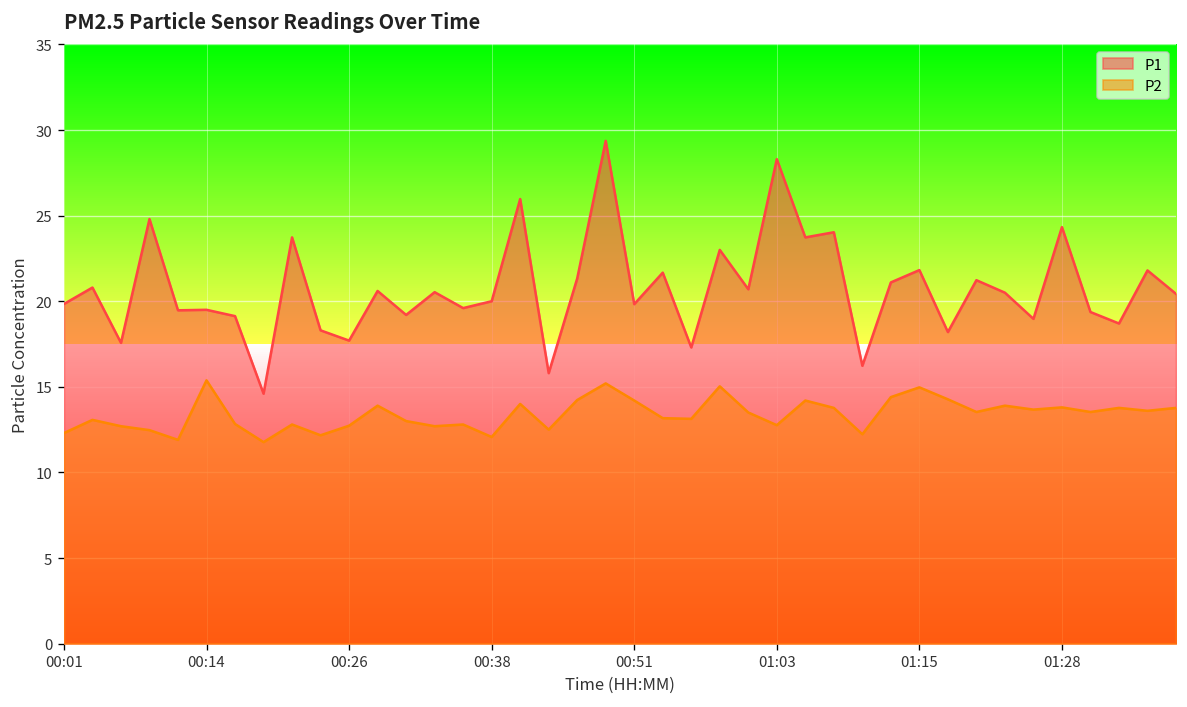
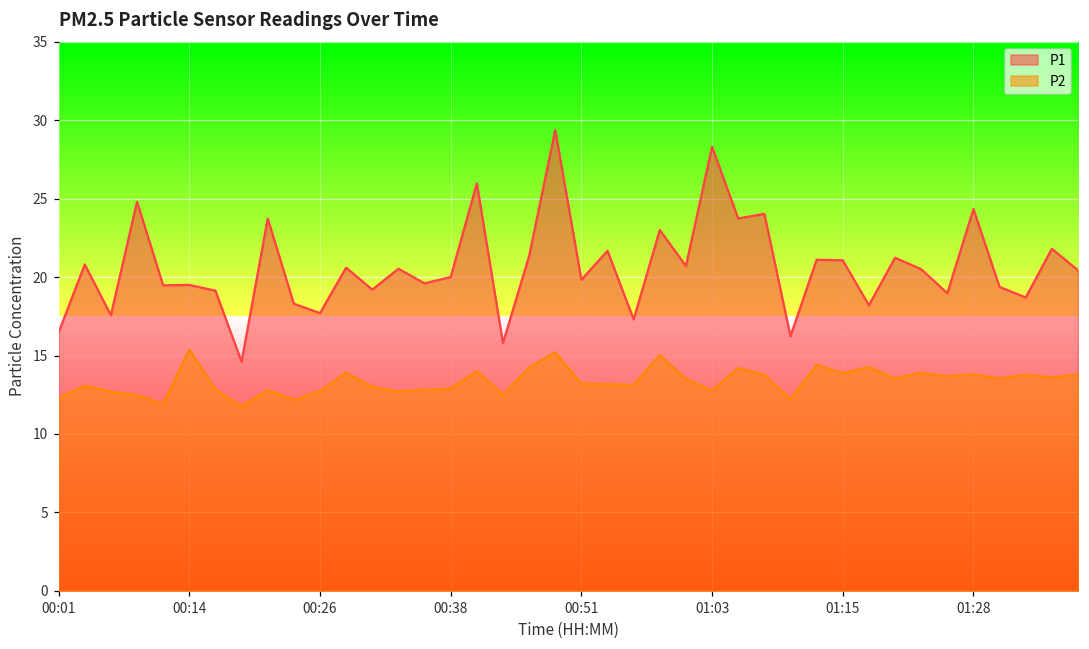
P1, 00:01: 19.8 -> 16.5
P2, 00:38: 12.1 -> 12.9
P2, 00:51: 14.2 -> 13.2
P1, 01:15: 21.8 -> 21.1
P2, 01:15: 15.0 -> 13.9
